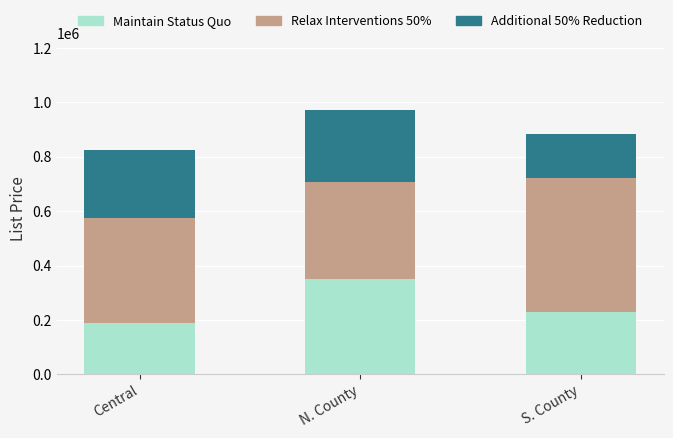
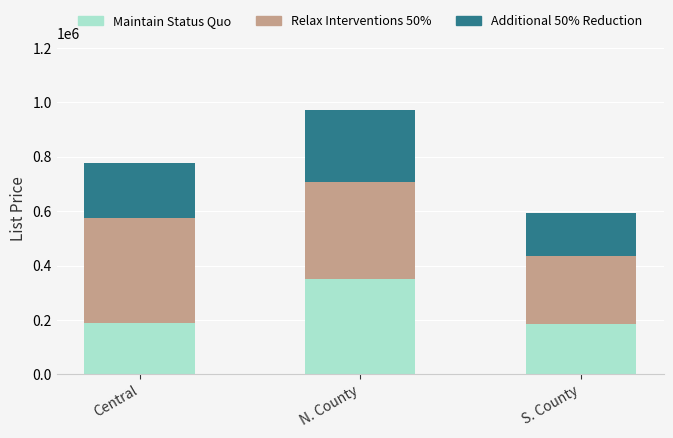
Additional 50% Reduction, Central: 250000 -> 200000
Maintain Status Quo, S. County: 230000 -> 180000
Relax Interventions 50%, S. County: 490000 -> 250000
